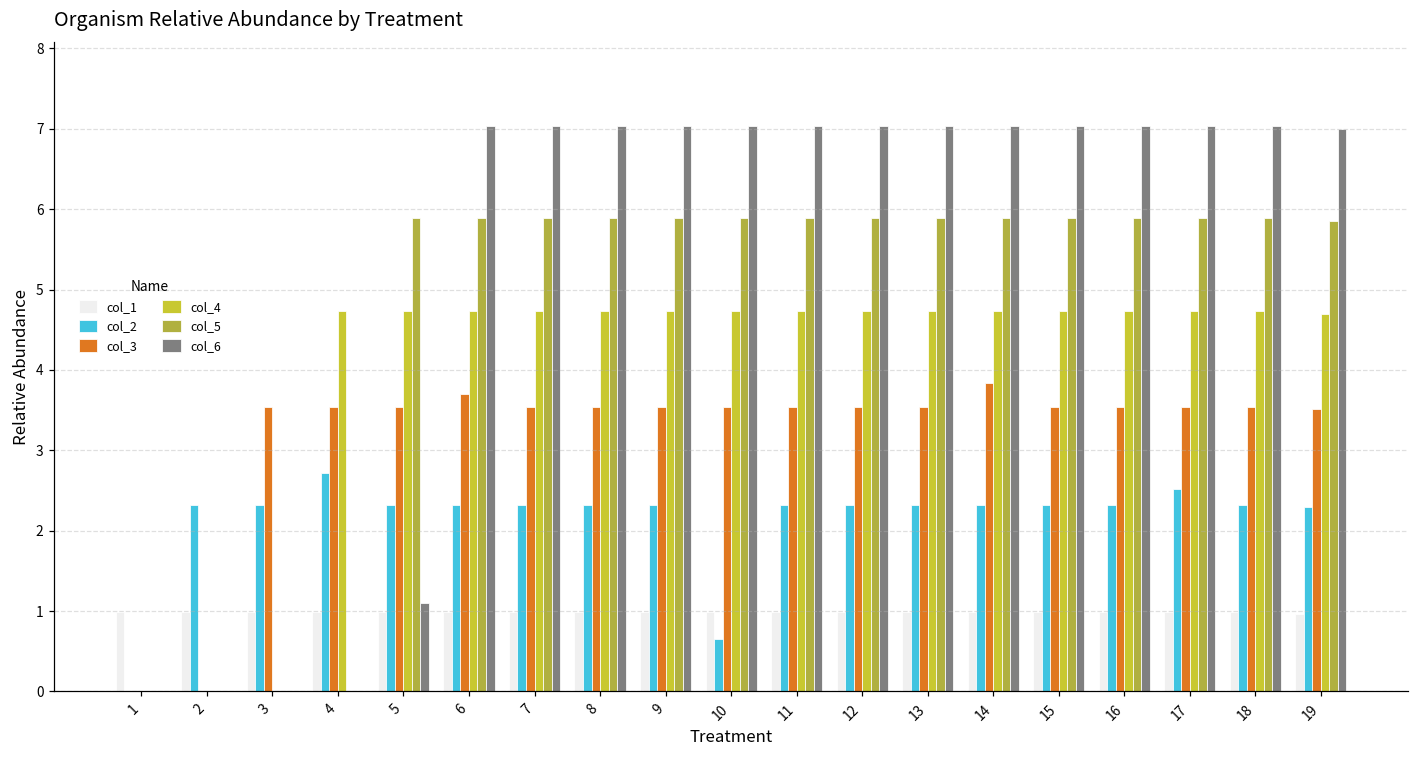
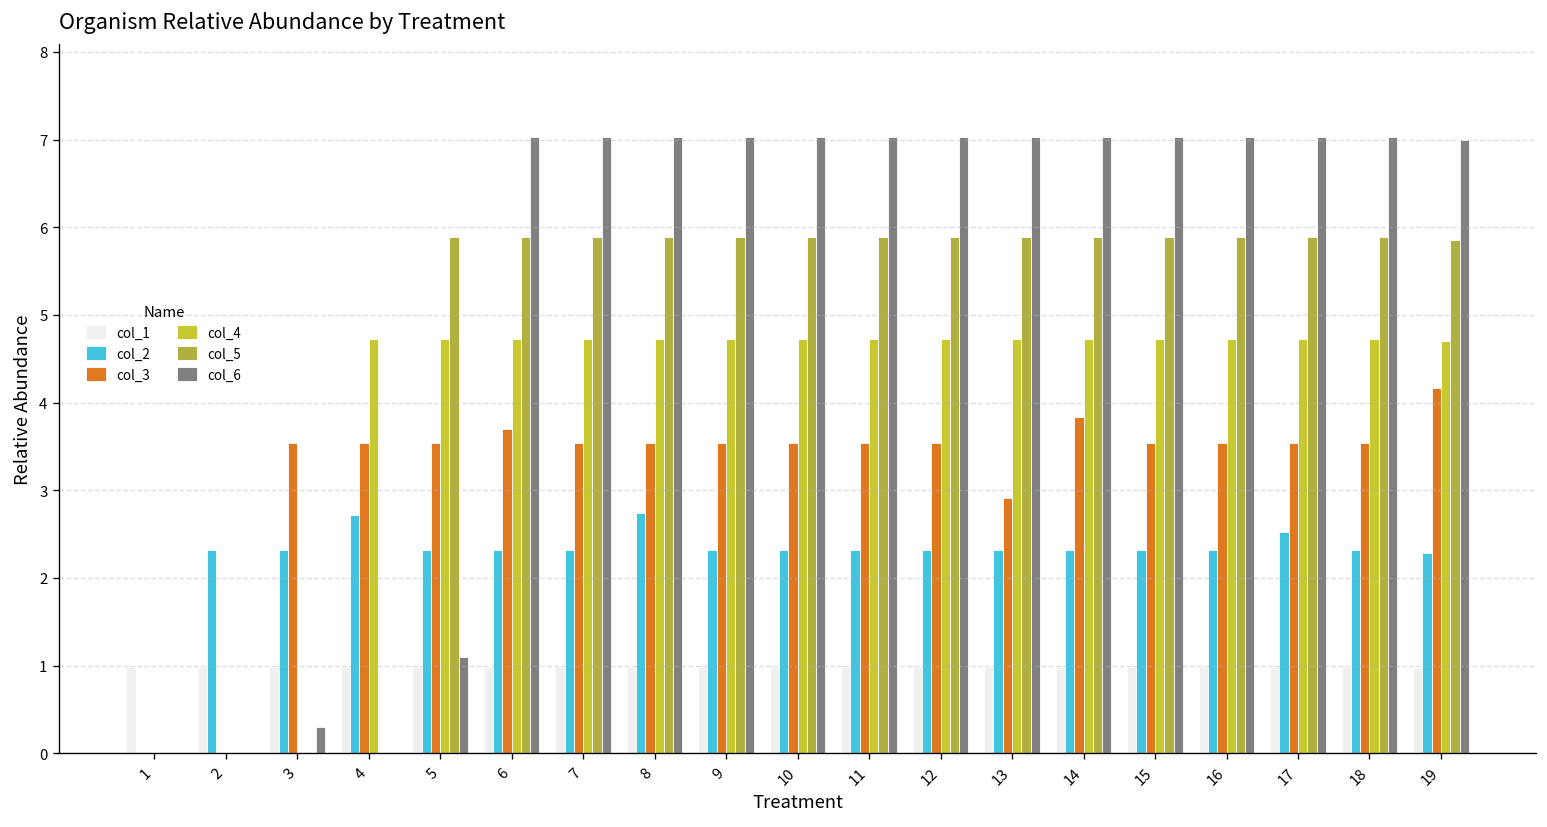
col_6, 3: 0.0 -> 0.3
col_2, 8: 2.3 -> 2.7
col_2, 10: 0.7 -> 2.3
col_3, 13: 3.5 -> 2.9
col_3, 19: 3.5 -> 4.2
